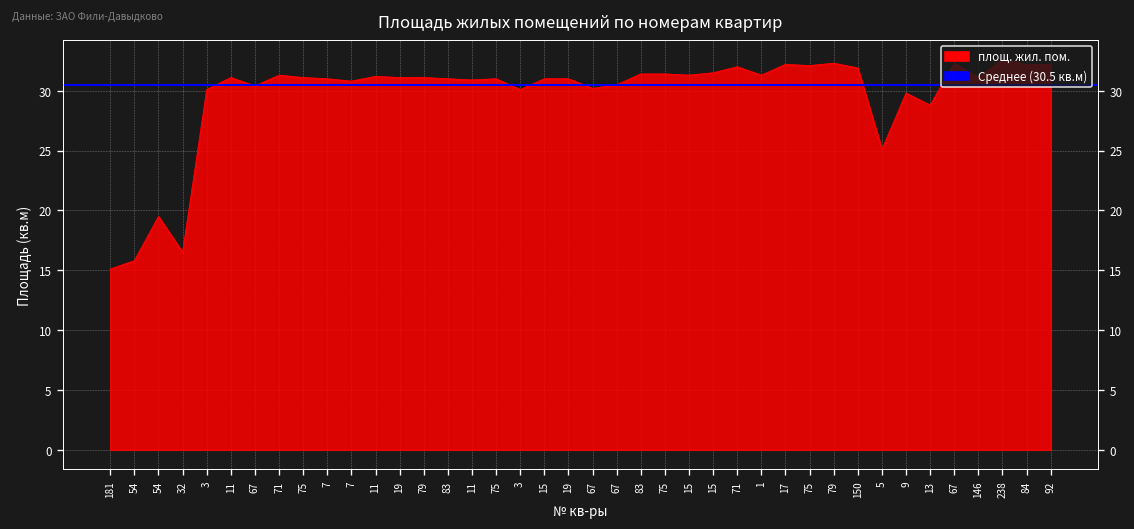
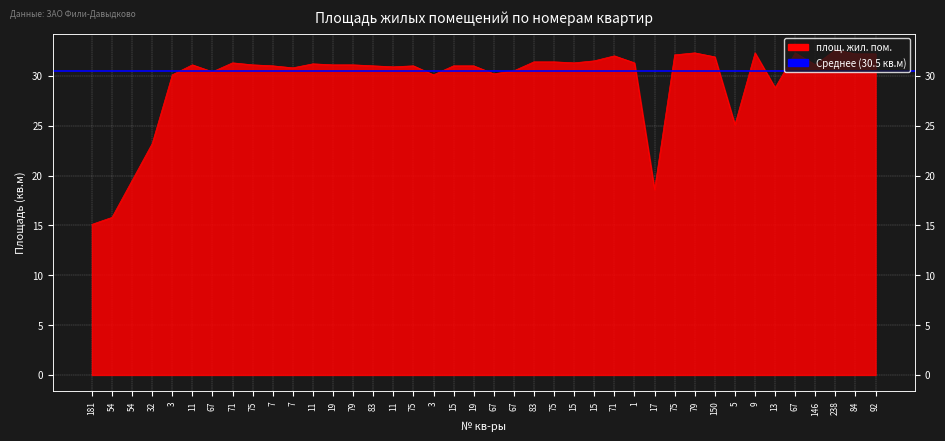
32: 17 -> 23
17: 32 -> 19
9: 30 -> 32
